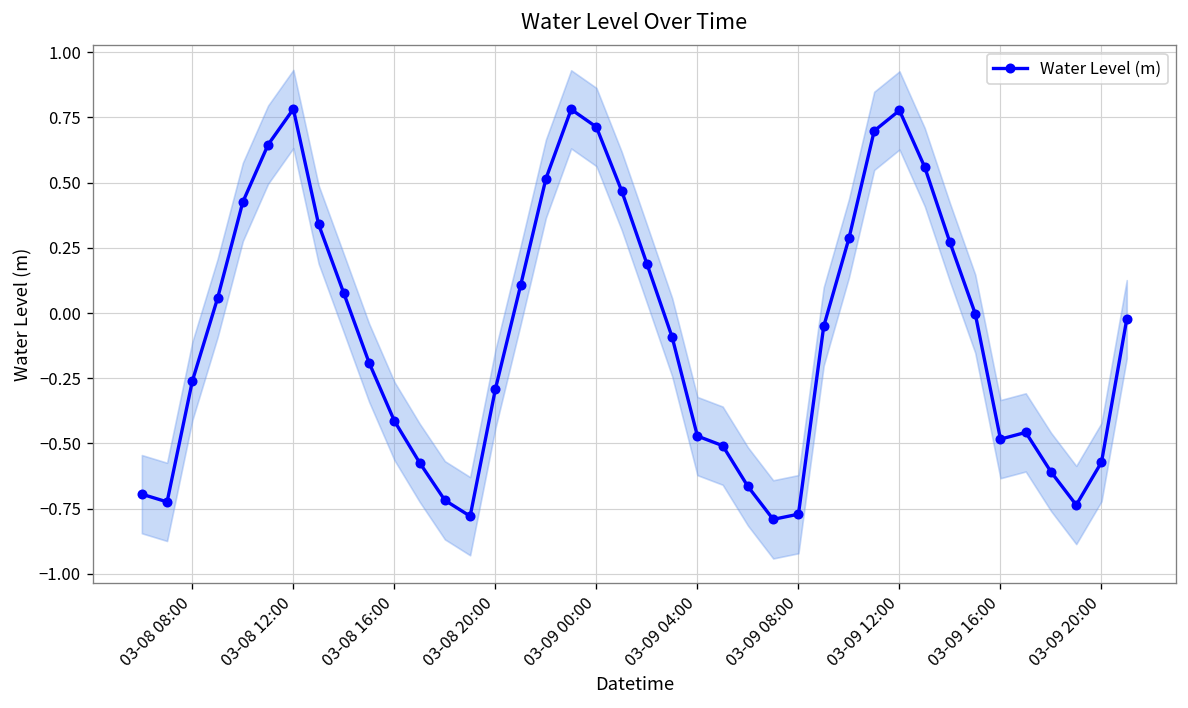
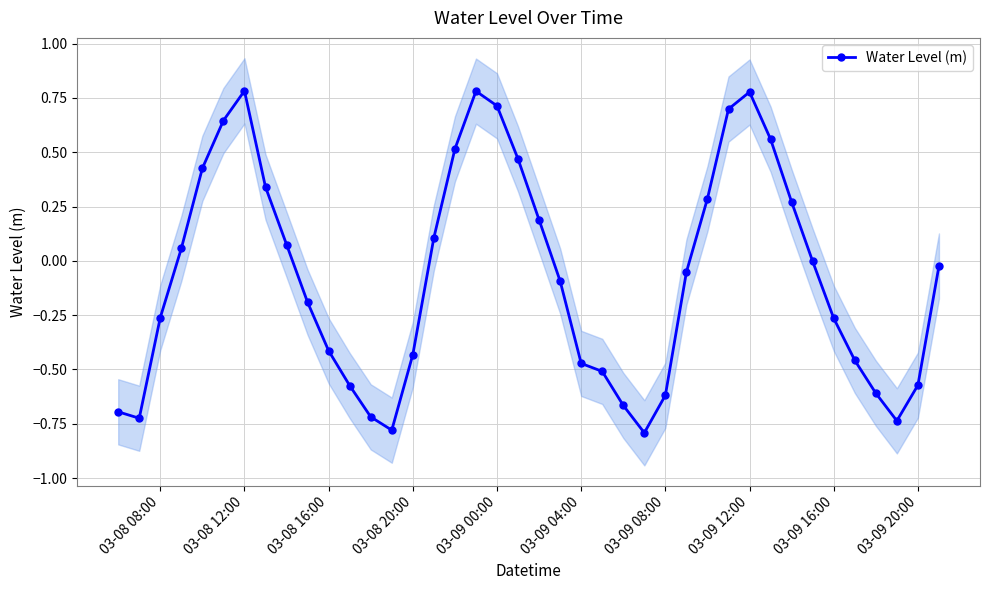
Water Level (m), 03-08 20:00: -0.29 -> -0.43
Water Level (m), 03-09 08:00: -0.77 -> -0.62
Water Level (m), 03-09 16:00: -0.48 -> -0.26
